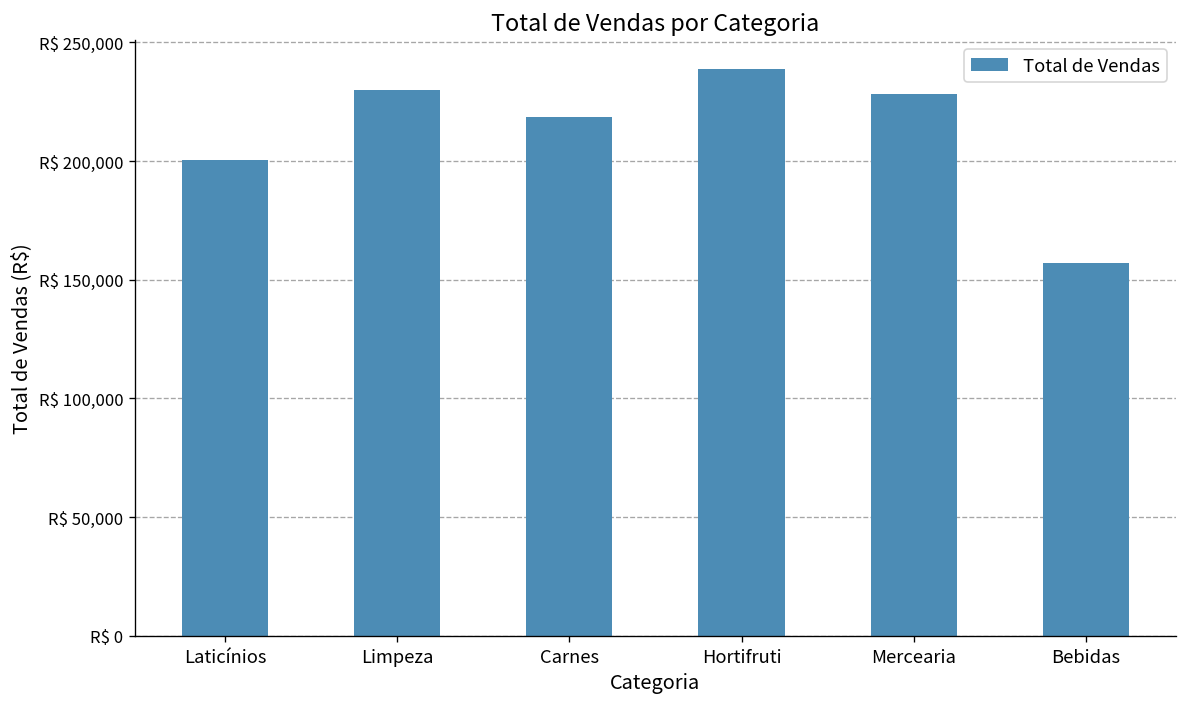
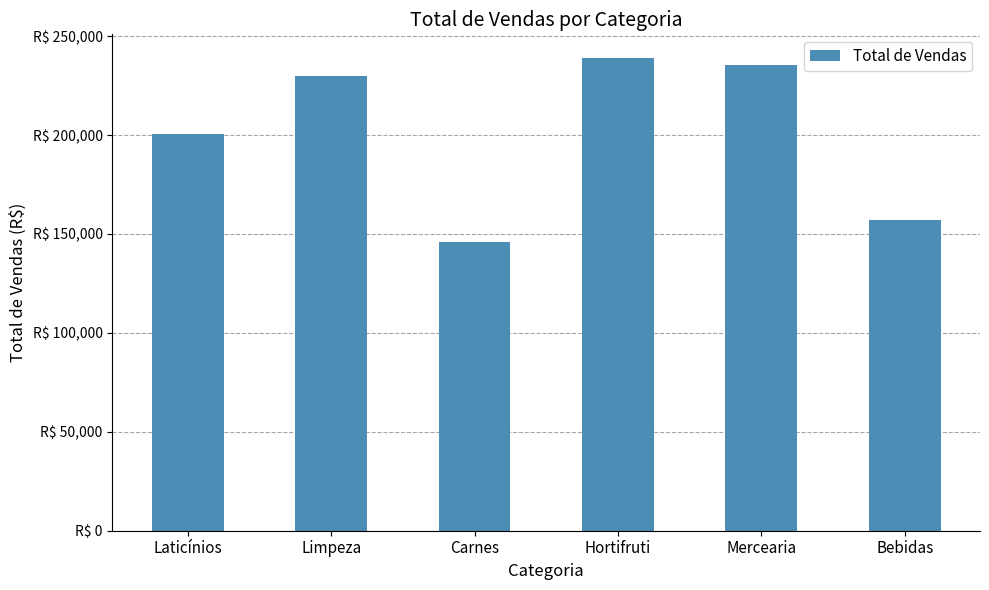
Carnes: R$ 219,000 -> R$ 146,000
Mercearia: R$ 228,000 -> R$ 236,000
